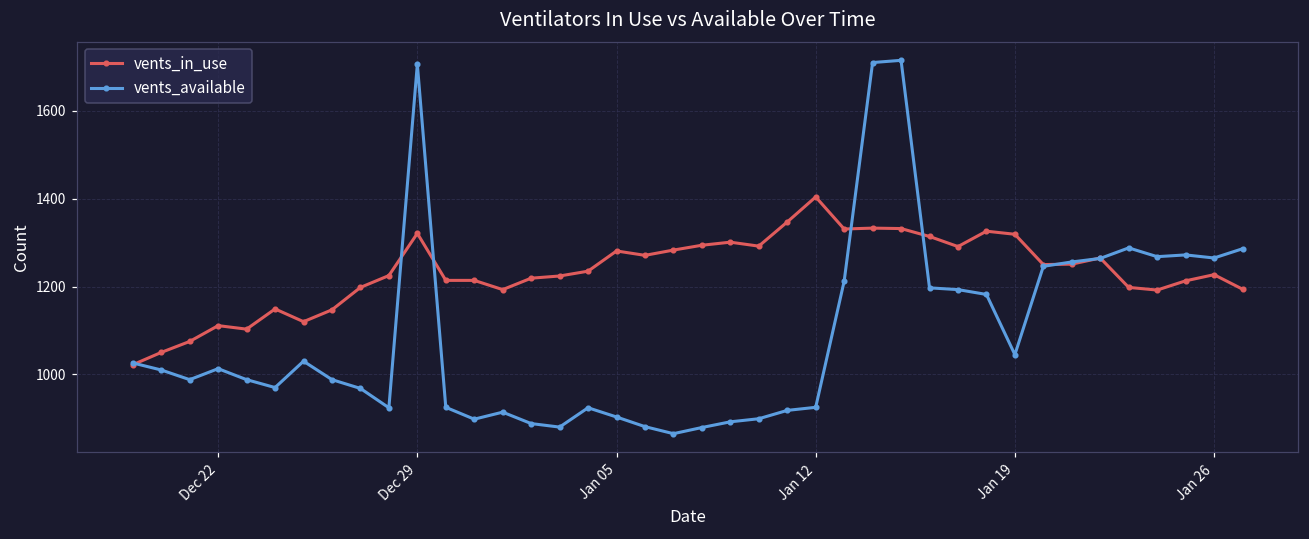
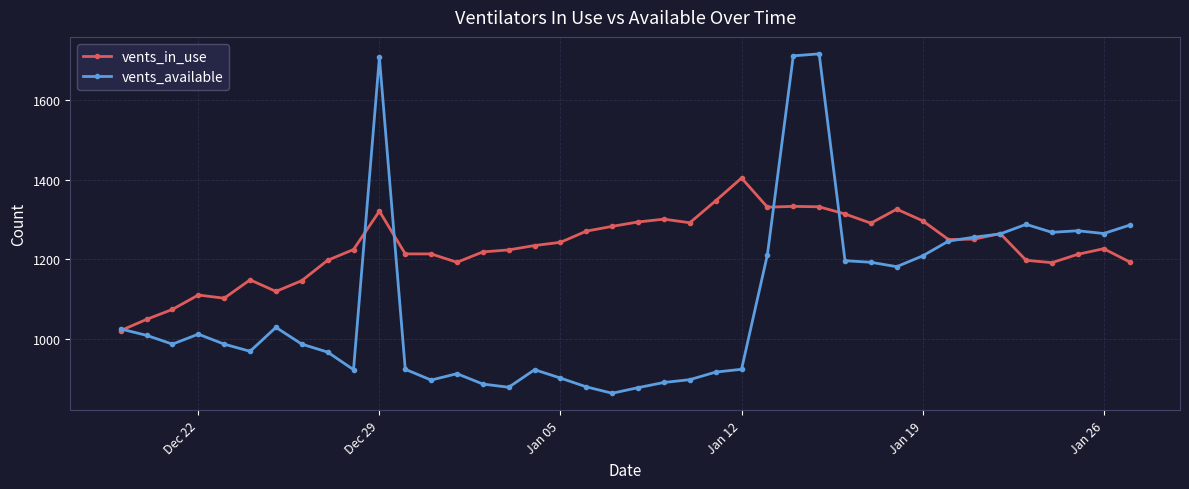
vents_in_use, Jan 05: 1280 -> 1240
vents_in_use, Jan 19: 1320 -> 1300
vents_available, Jan 19: 1050 -> 1210
